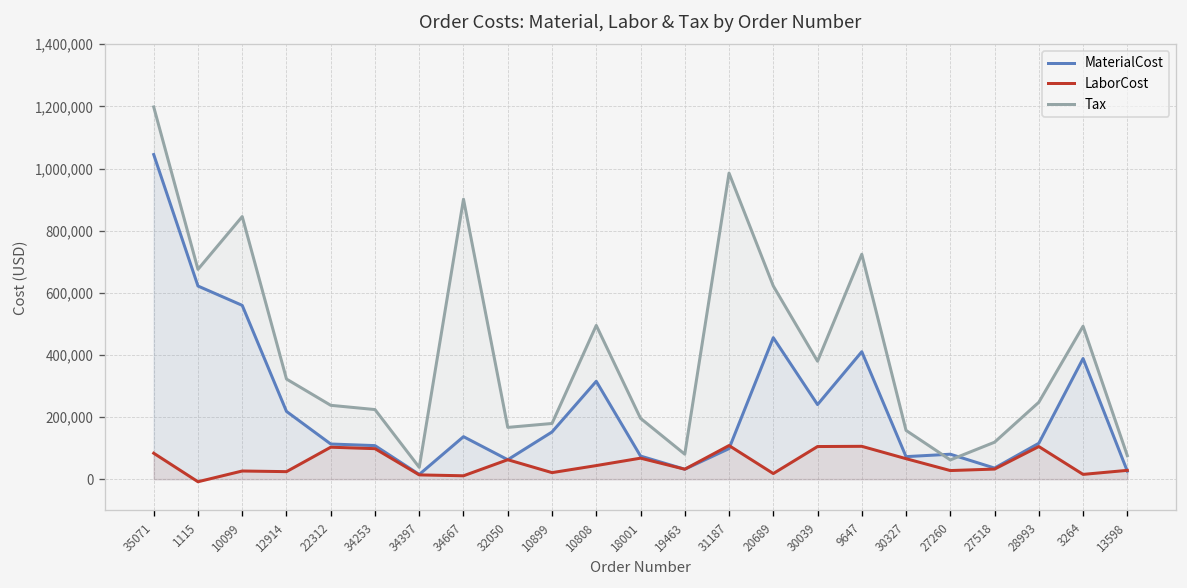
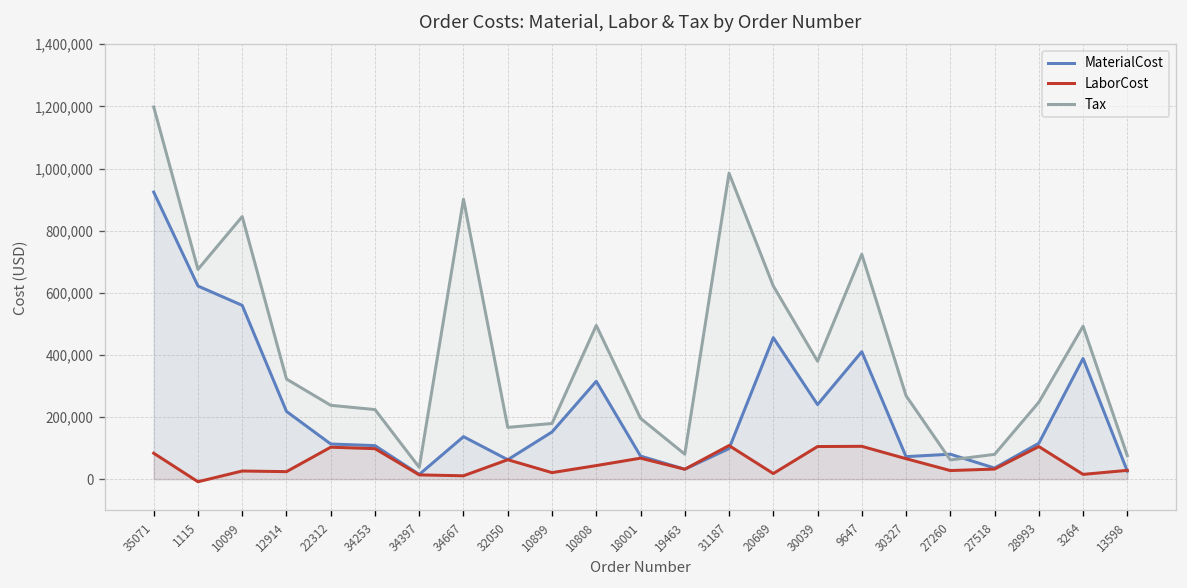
MaterialCost, 35071: 1,040,000 -> 920,000
Tax, 30327: 160,000 -> 270,000
Tax, 27518: 120,000 -> 80,000
